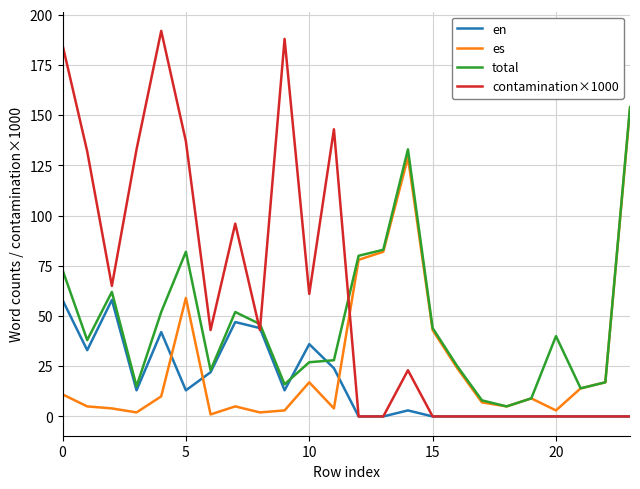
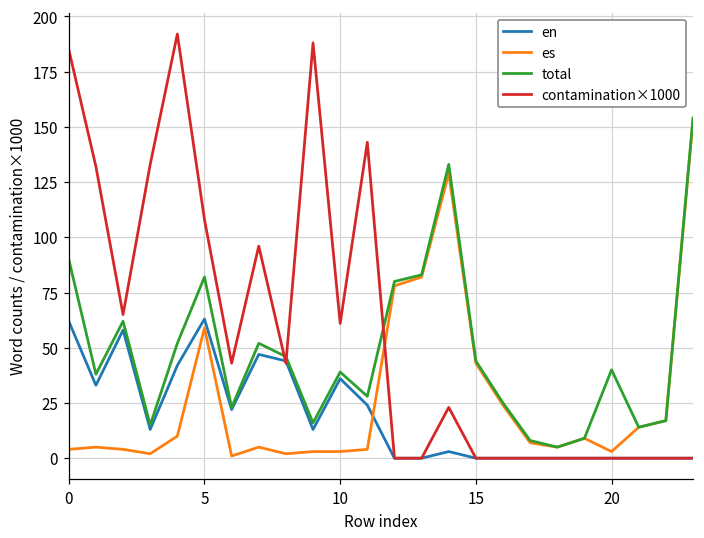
en, 0: 58 -> 62
es, 0: 11 -> 4
total, 0: 73 -> 90
en, 5: 13 -> 63
contamination×1000, 5: 137 -> 108
es, 10: 17 -> 3
total, 10: 27 -> 39
